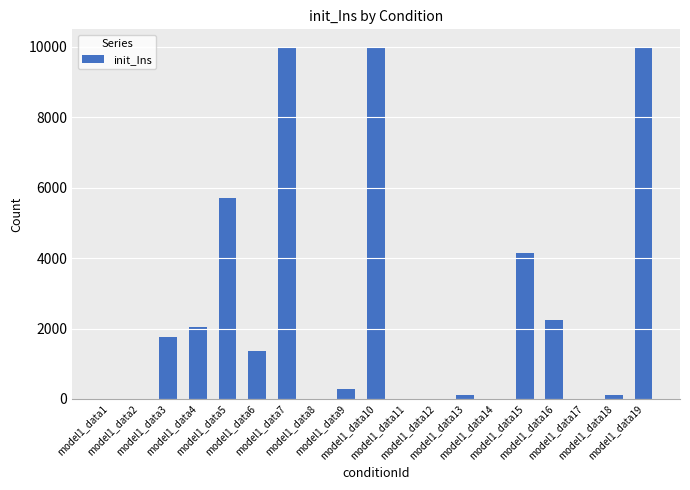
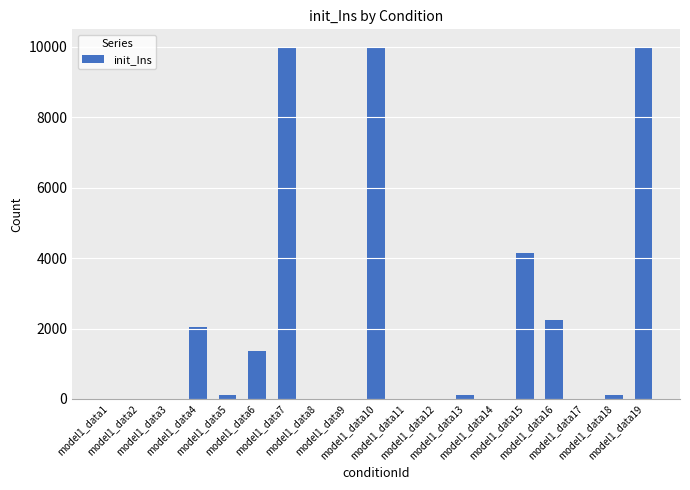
model1_data3: 1800 -> 0
model1_data5: 5700 -> 100
model1_data9: 300 -> 0
